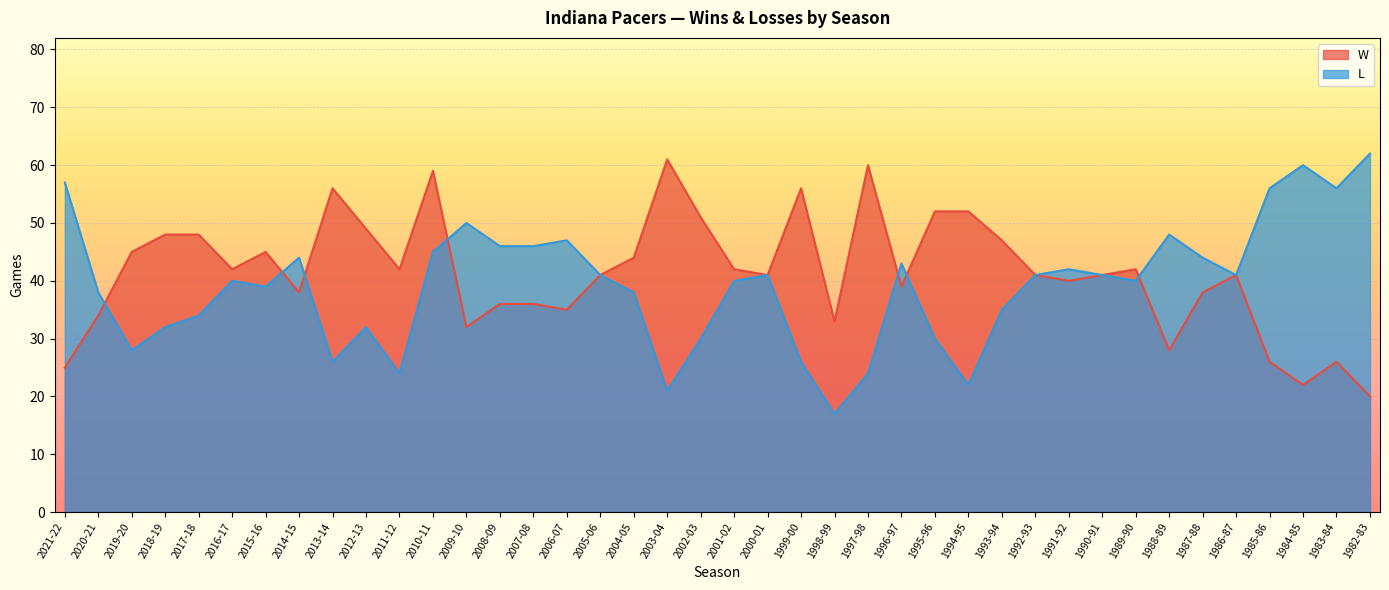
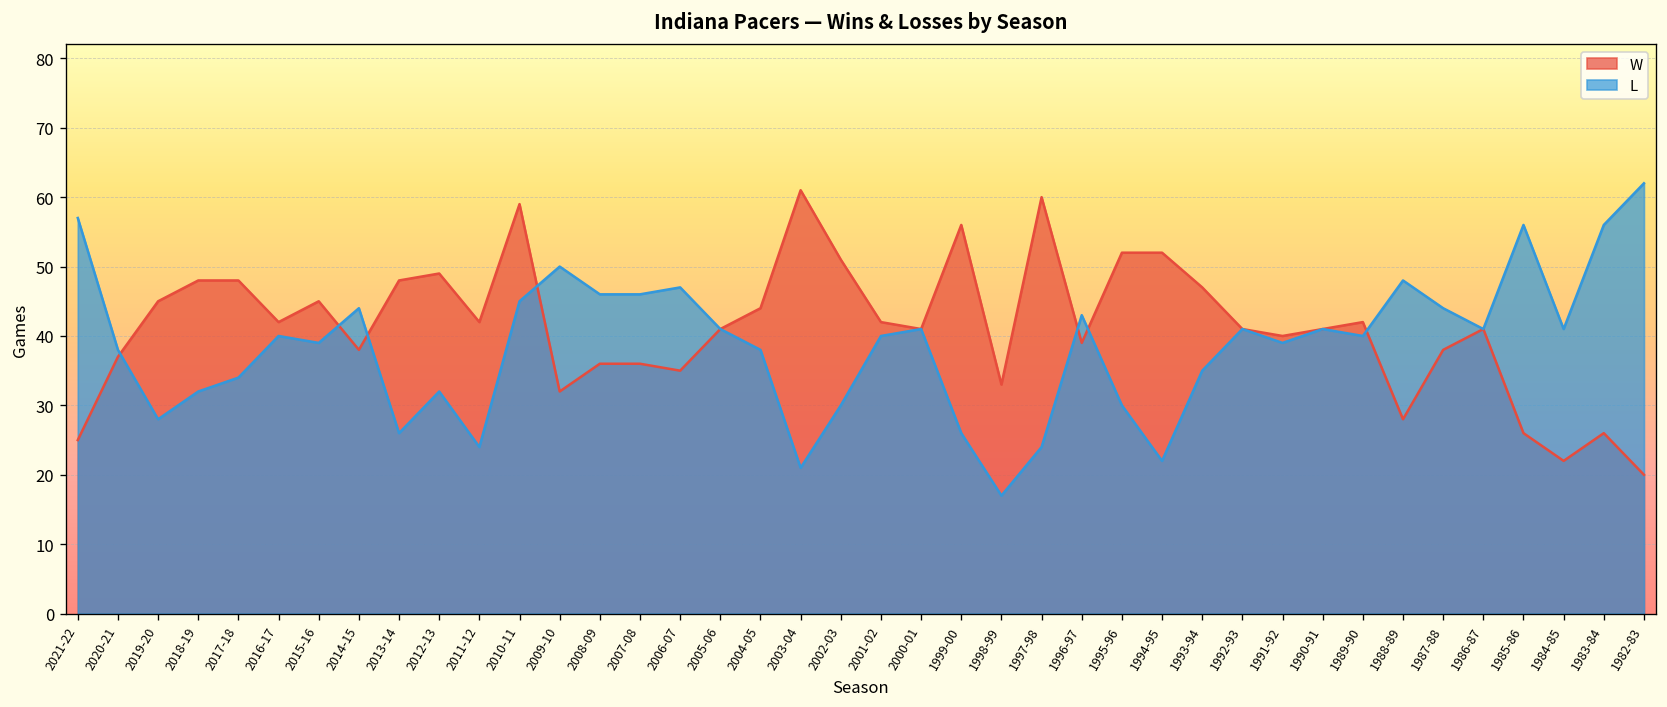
W, 2020-21: 34 -> 37
W, 2013-14: 56 -> 48
L, 1991-92: 42 -> 39
L, 1984-85: 60 -> 41
